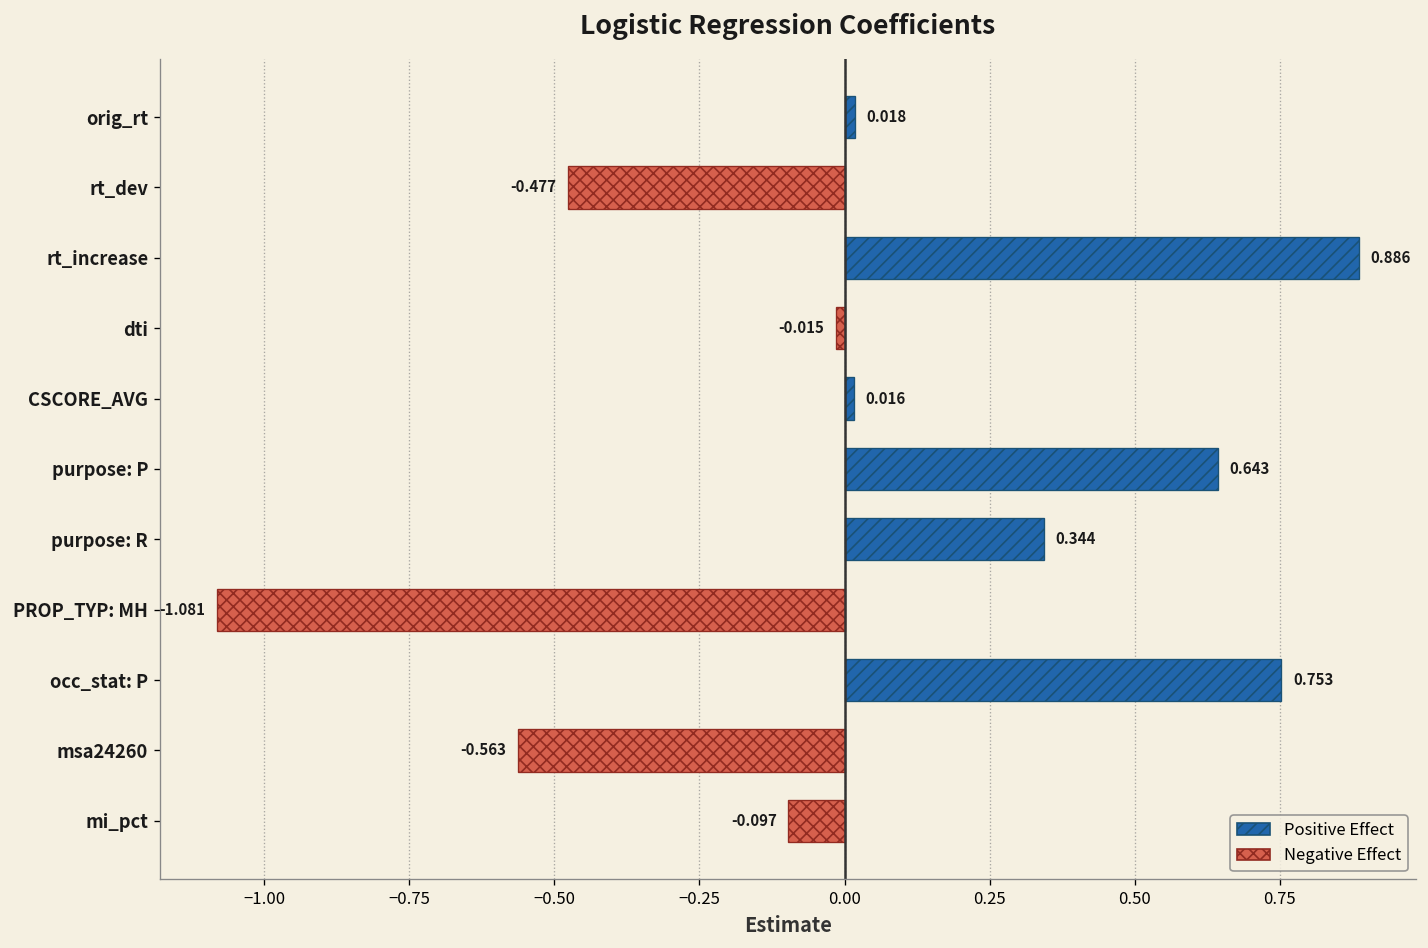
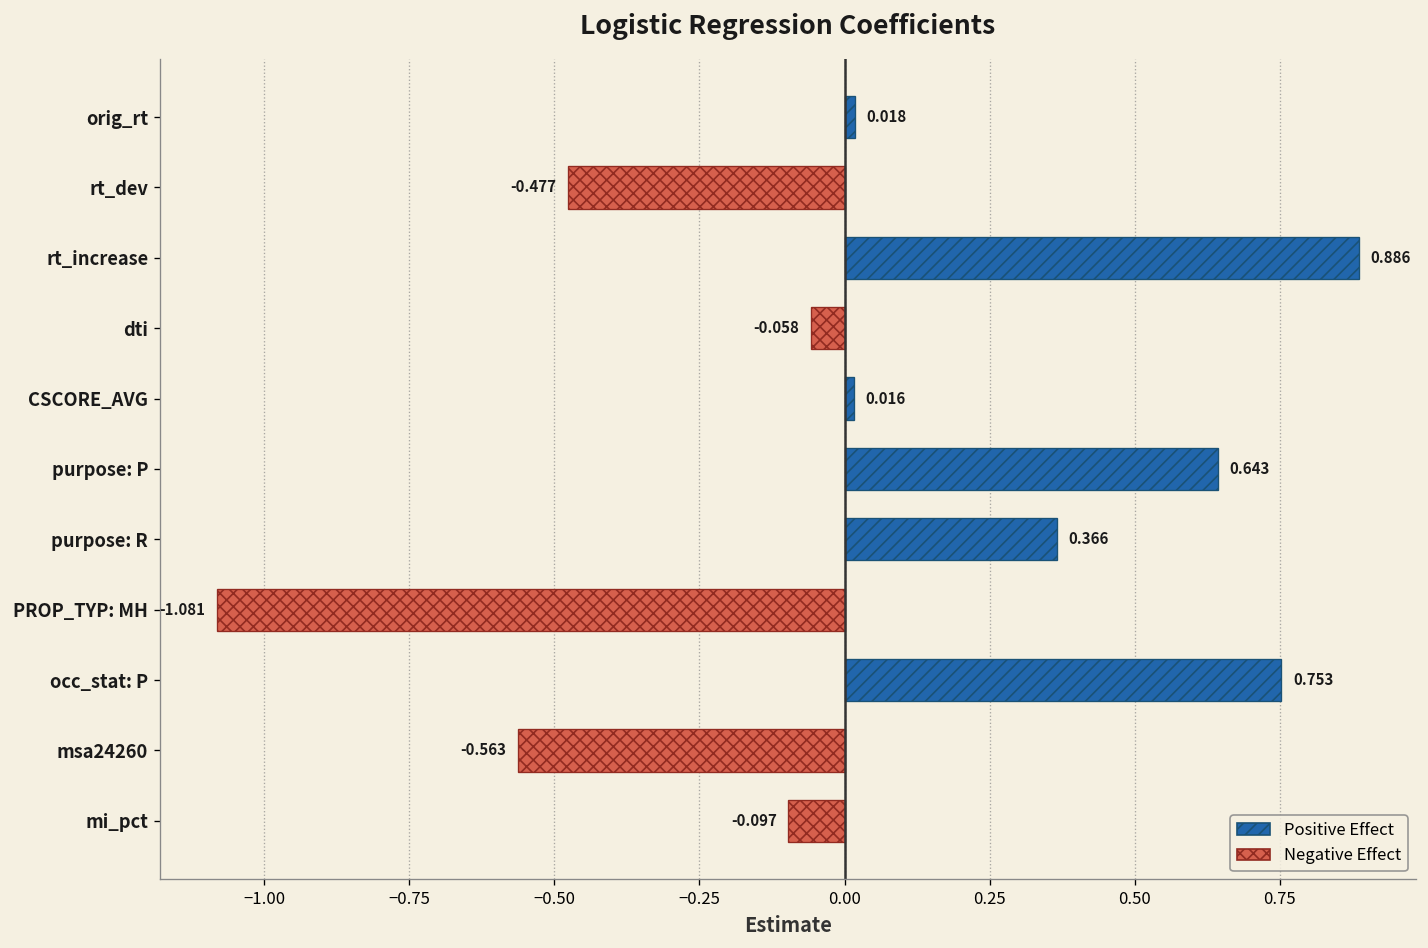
dti: -0.015 -> -0.058
purpose: R: 0.344 -> 0.366
